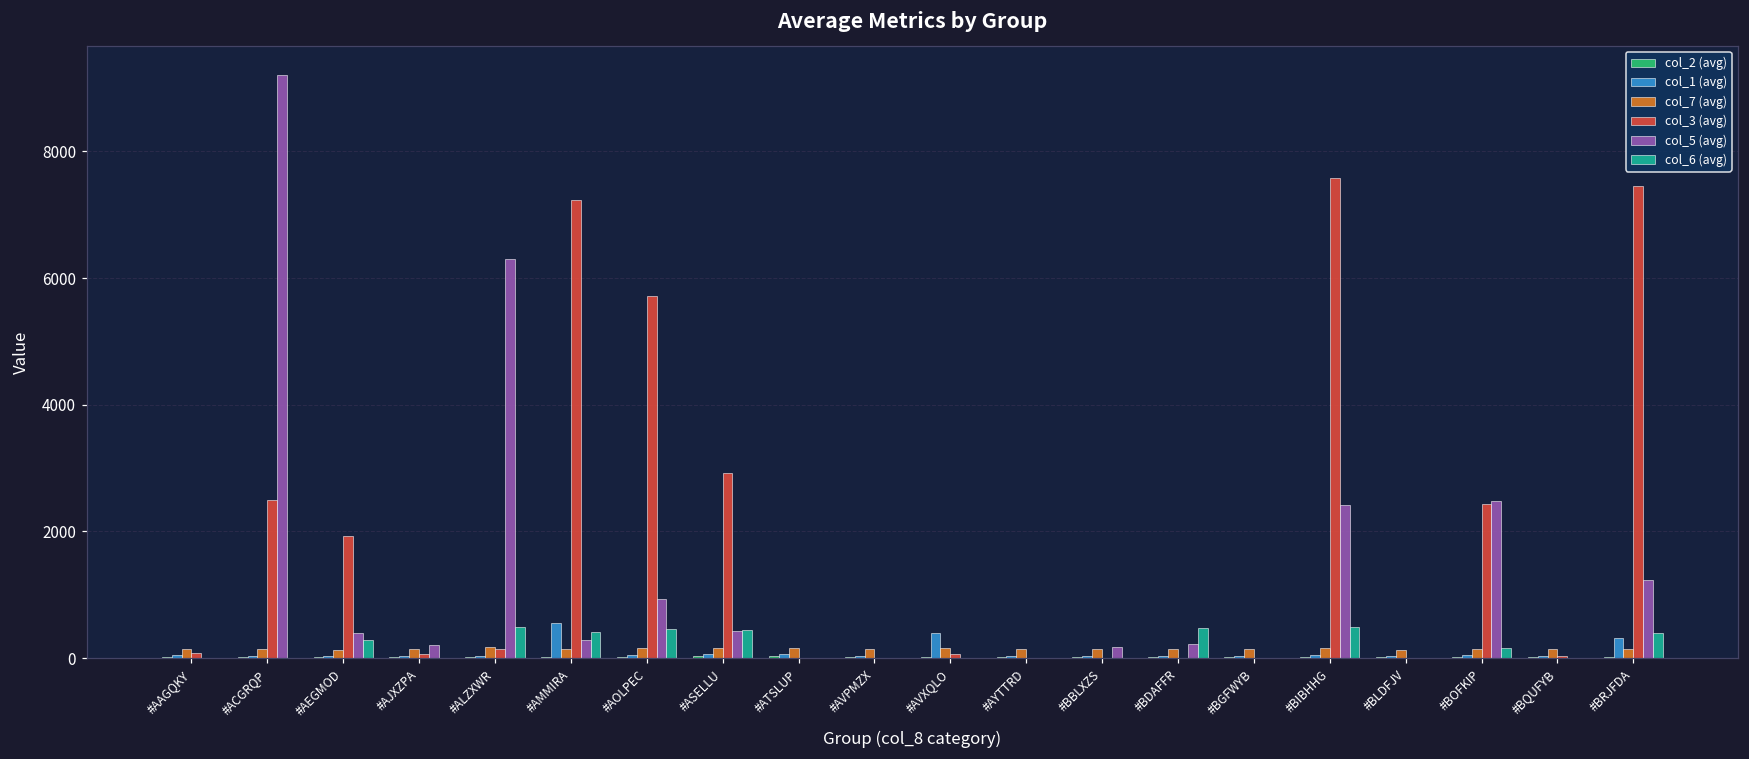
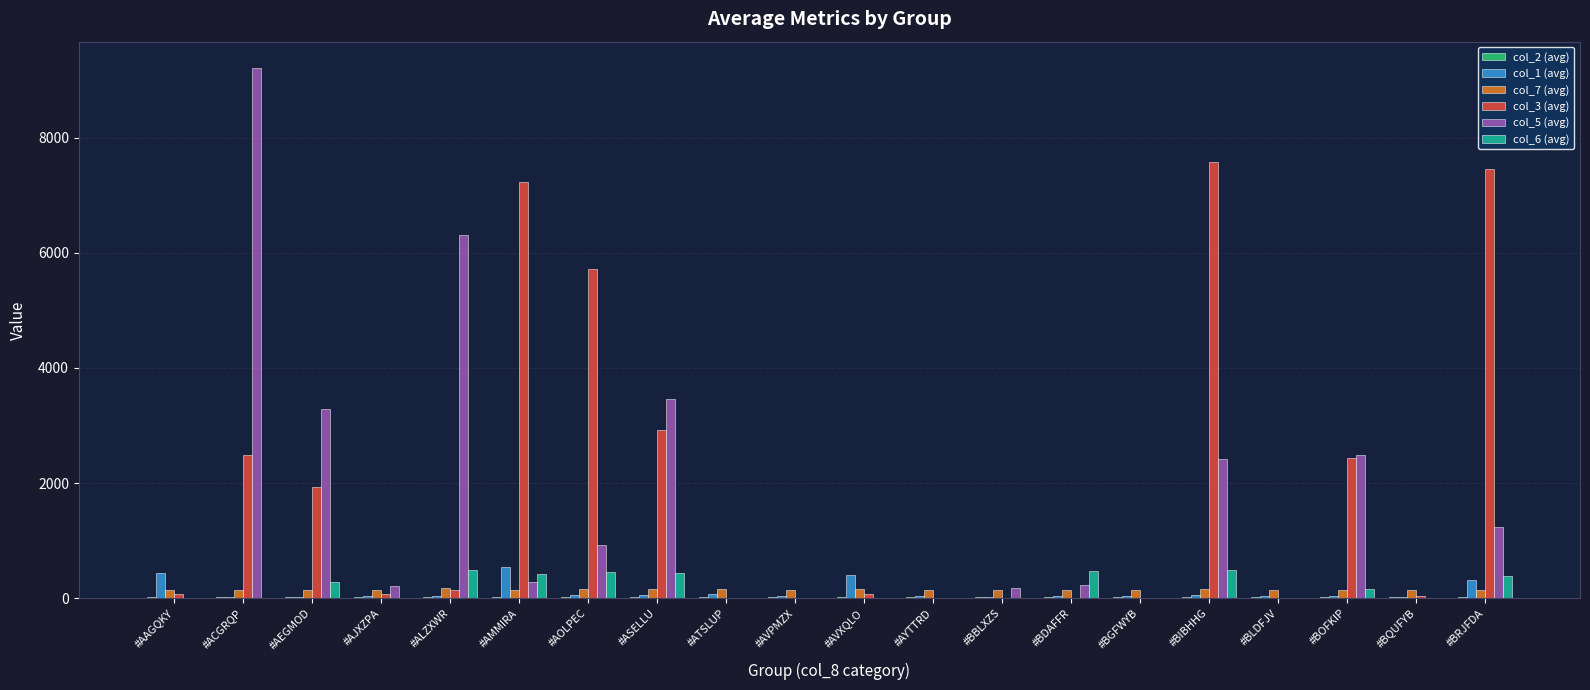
col_1 (avg), #AAGQKY: 0 -> 400
col_5 (avg), #AEGMOD: 400 -> 3300
col_5 (avg), #ASELLU: 400 -> 3500
